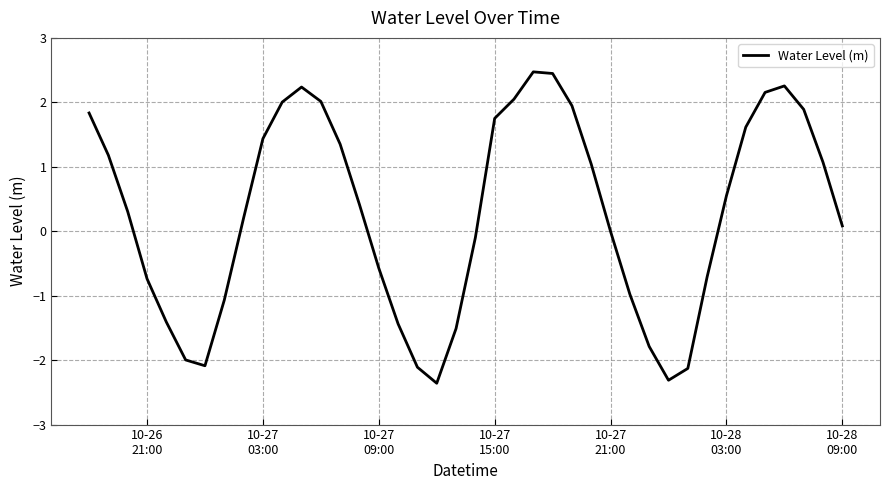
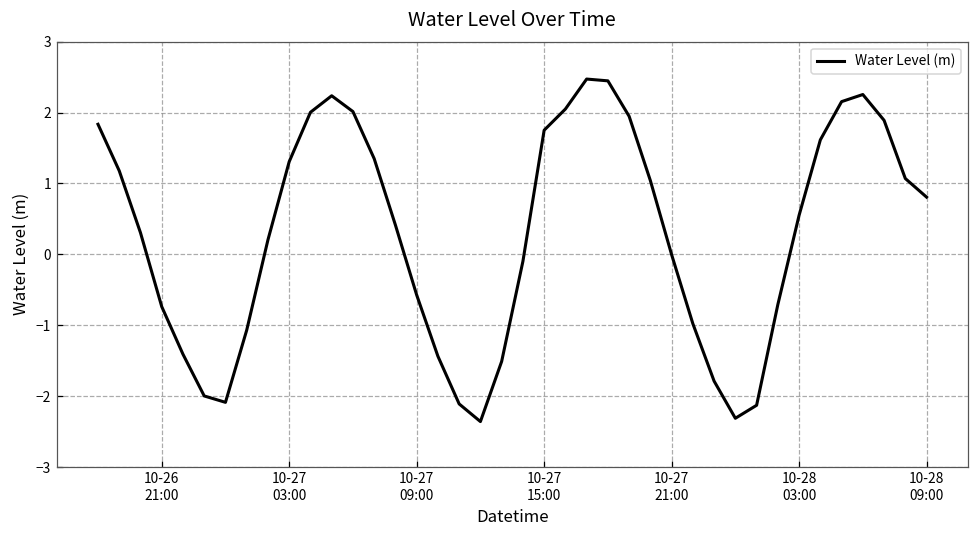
10-27 03:00: 1.4 -> 1.3
10-28 09:00: 0.1 -> 0.8
